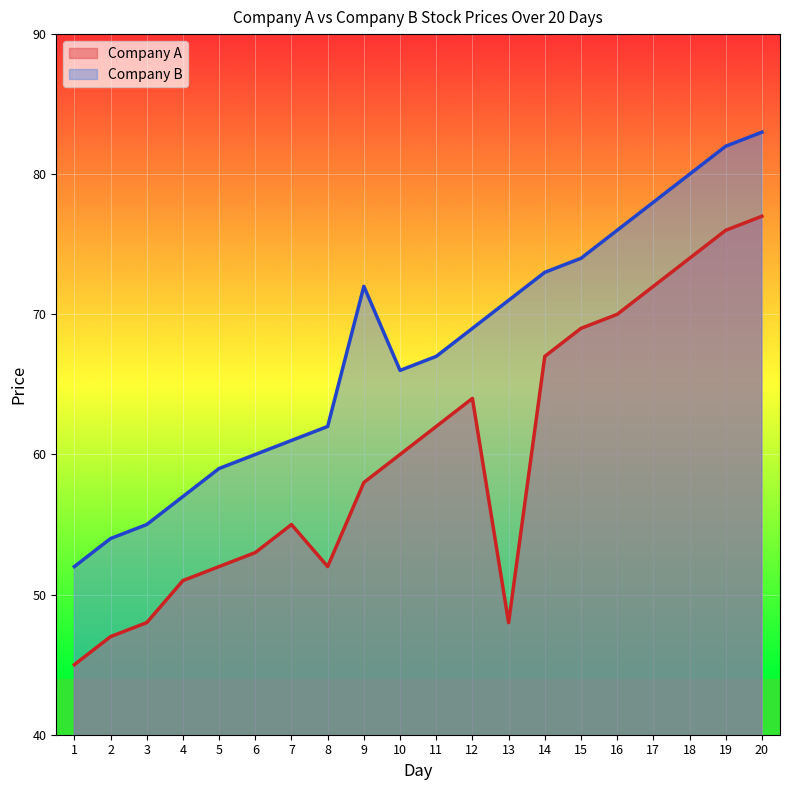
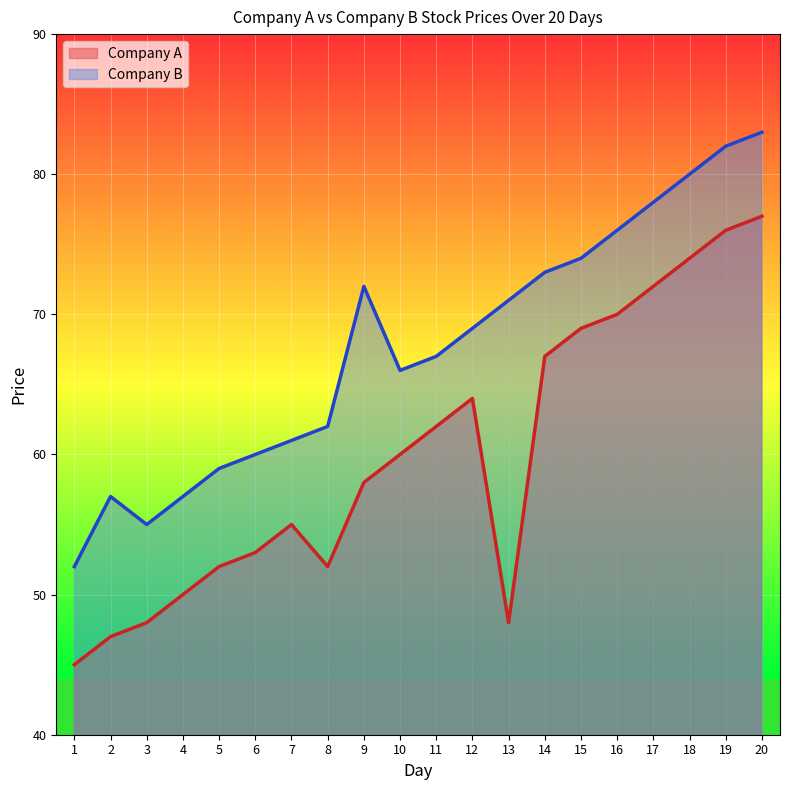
Company B, 2: 54 -> 57
Company A, 4: 51 -> 50
